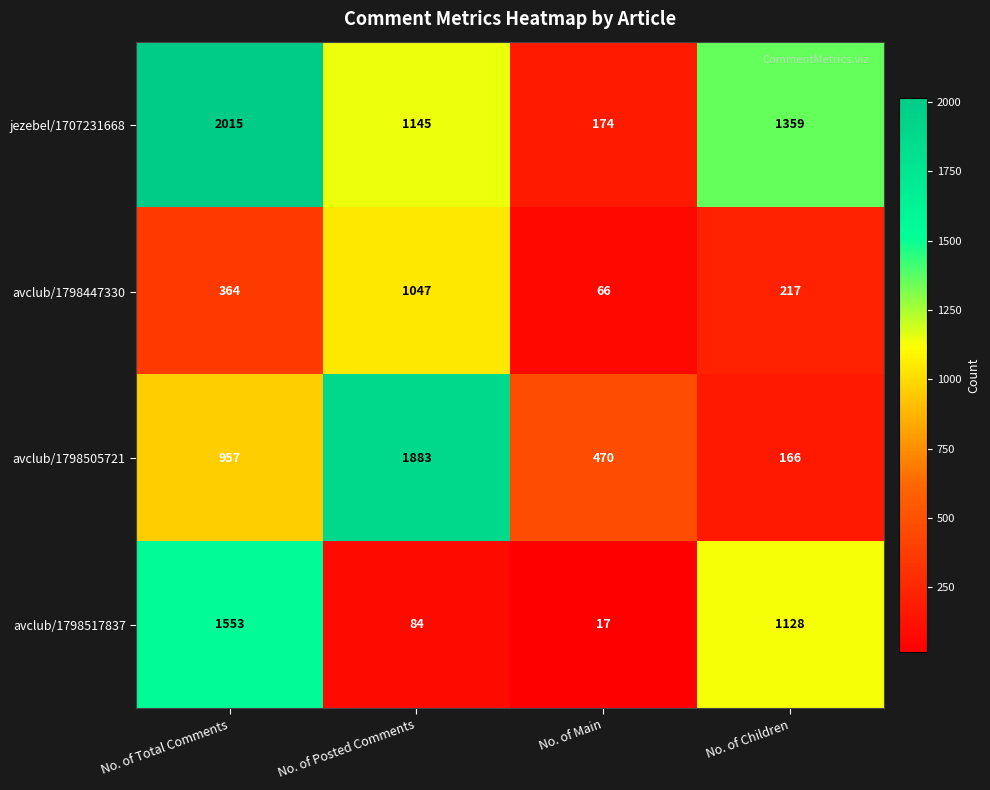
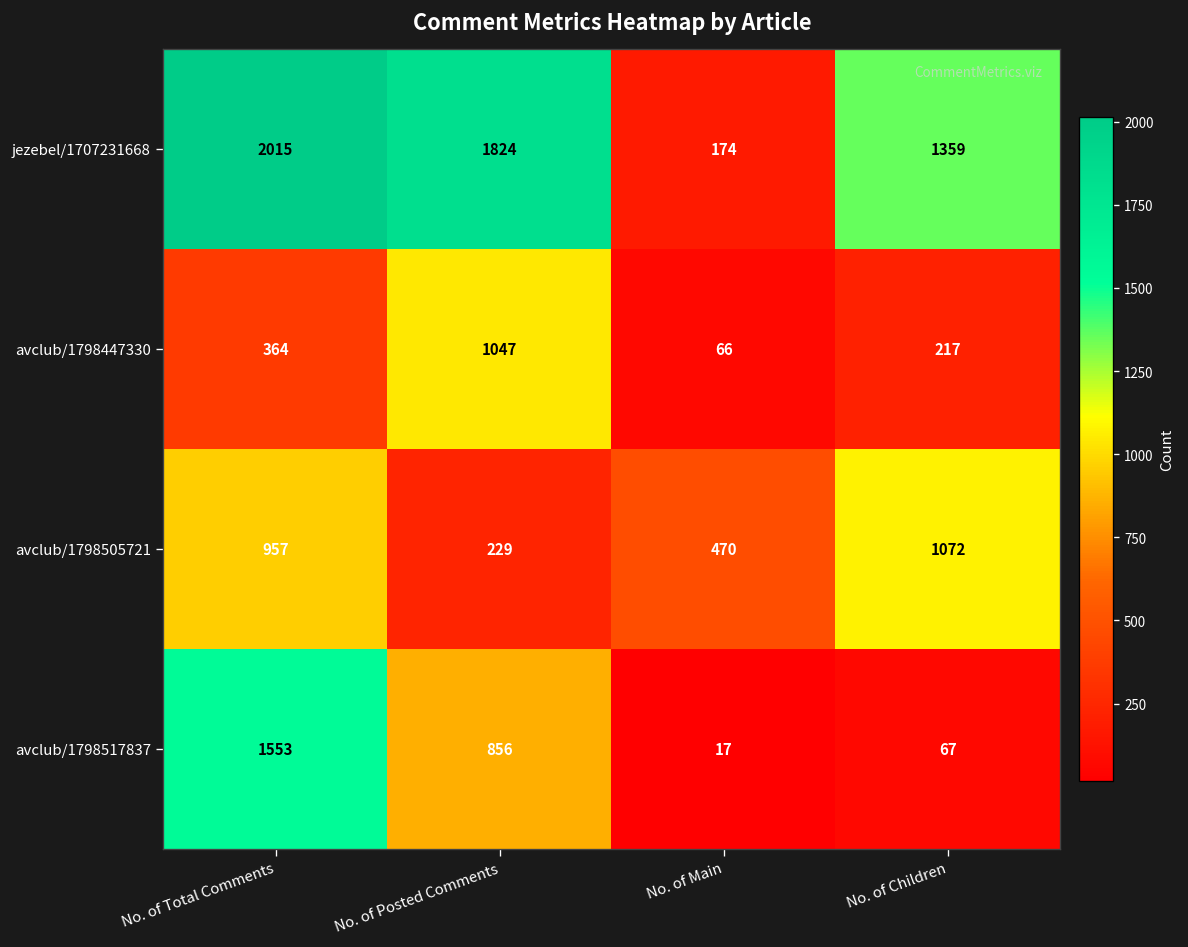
jezebel/1707231668, No. of Posted Comments: 1145 -> 1824
avclub/1798505721, No. of Posted Comments: 1883 -> 229
avclub/1798505721, No. of Children: 166 -> 1072
avclub/1798517837, No. of Posted Comments: 84 -> 856
avclub/1798517837, No. of Children: 1128 -> 67
